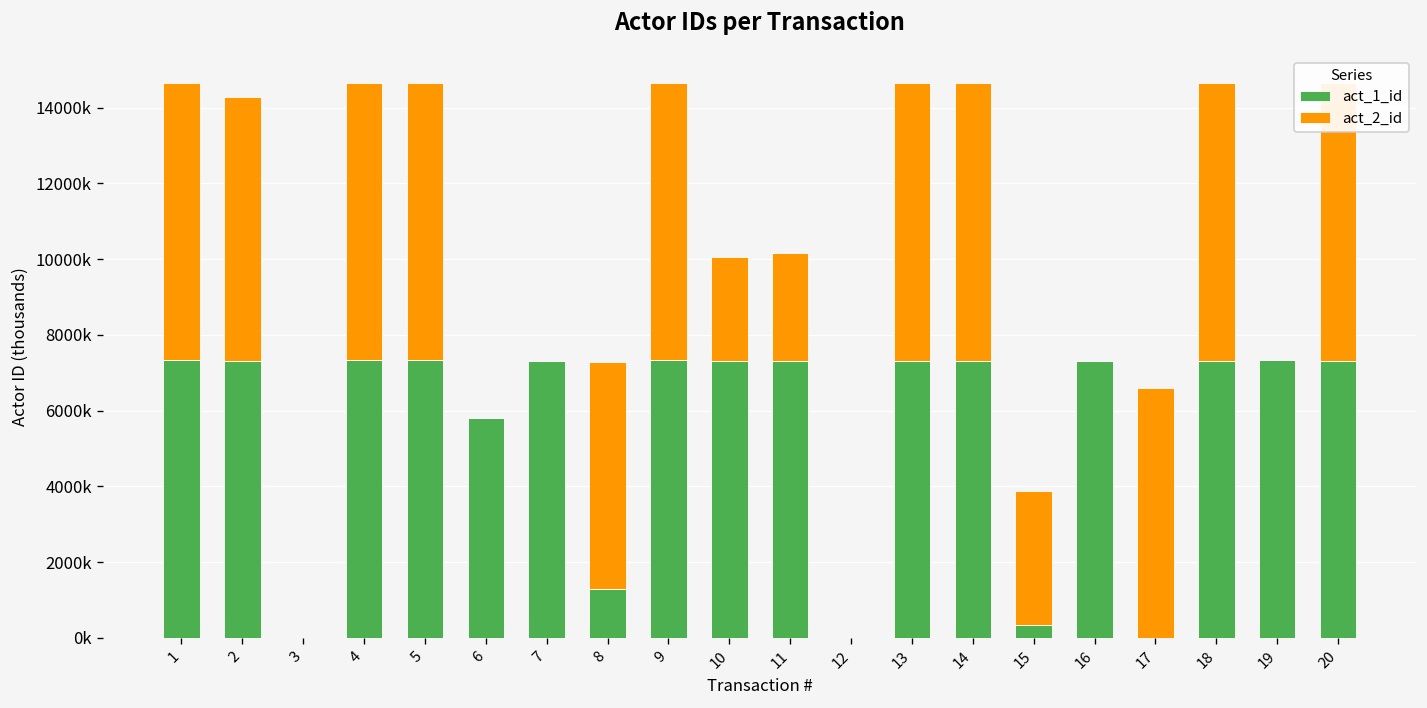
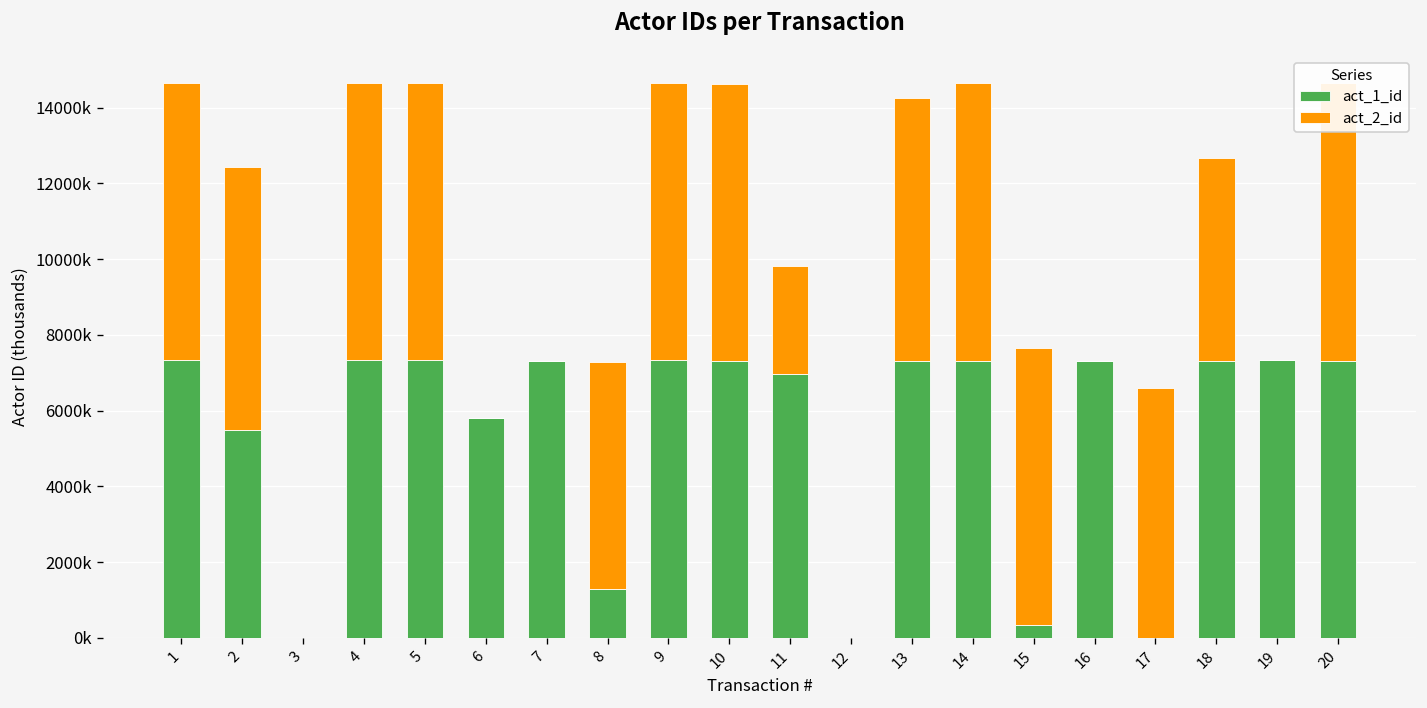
act_1_id, 2: 7300000 -> 5500000
act_2_id, 10: 2700000 -> 7300000
act_1_id, 11: 7300000 -> 7000000
act_2_id, 13: 7300000 -> 6900000
act_2_id, 15: 3500000 -> 7300000
act_2_id, 18: 7300000 -> 5300000
